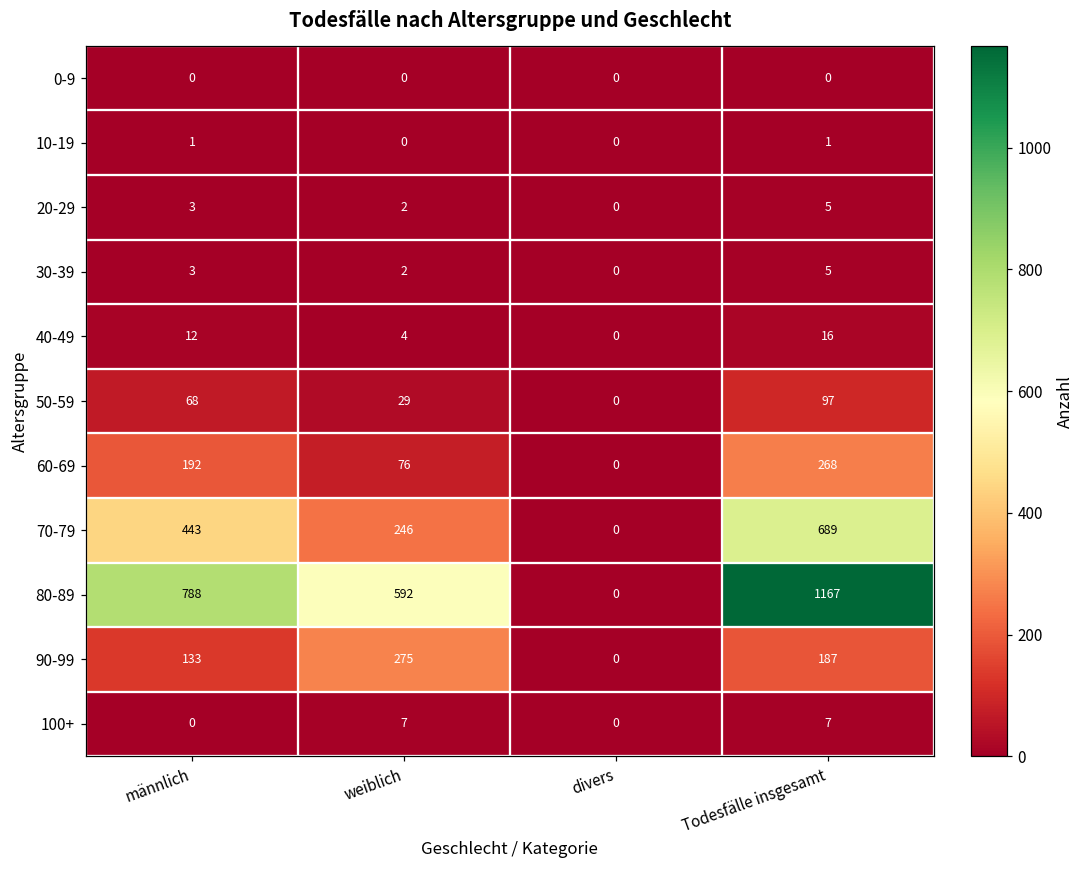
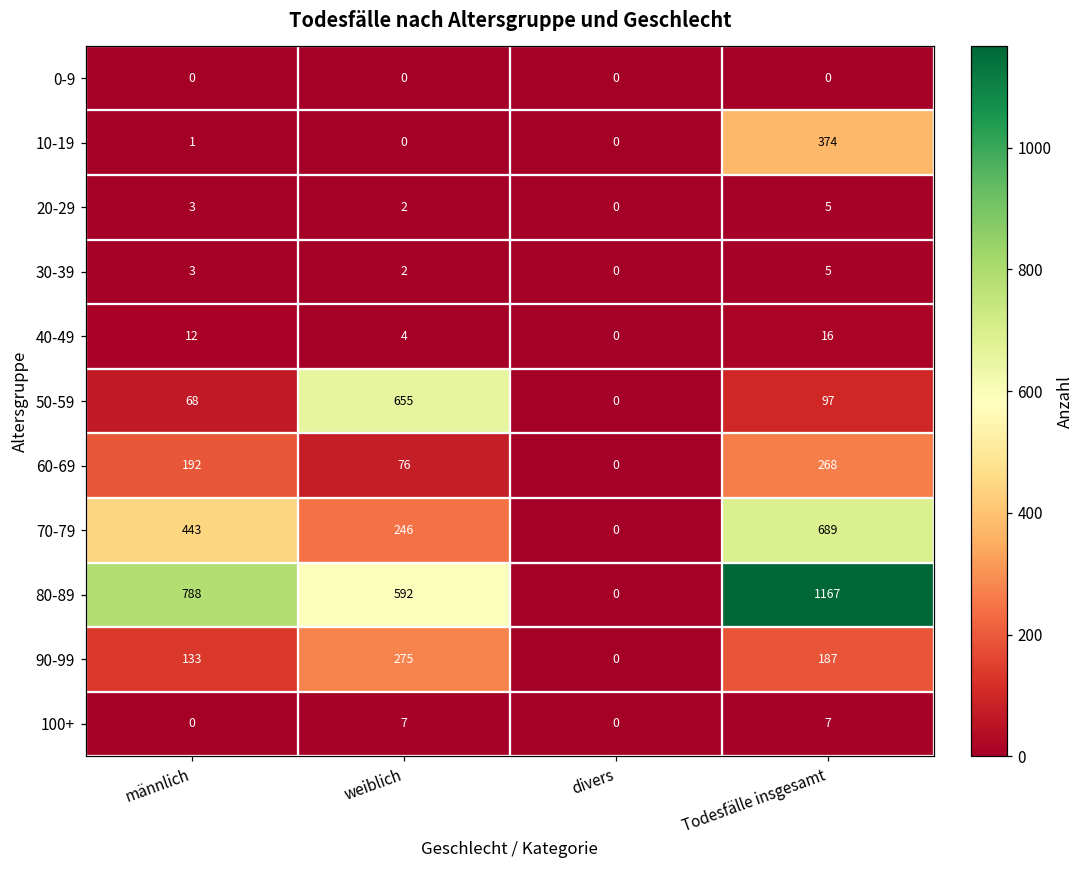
10-19, Todesfälle insgesamt: 1 -> 374
50-59, weiblich: 29 -> 655
